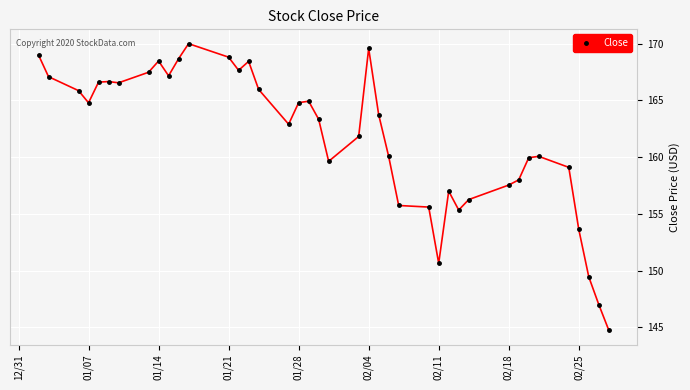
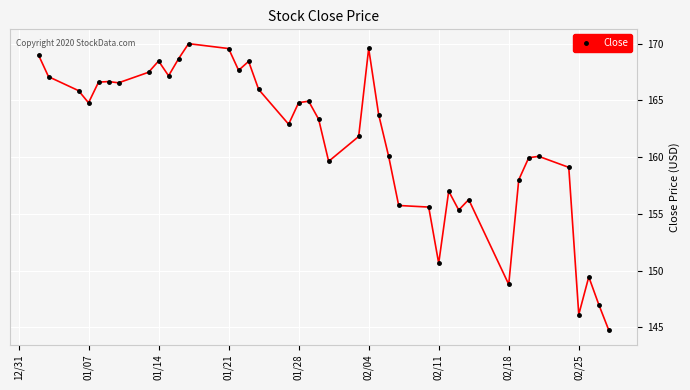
01/21: 168.8 -> 169.6
02/18: 157.5 -> 148.8
02/25: 153.6 -> 146.1
